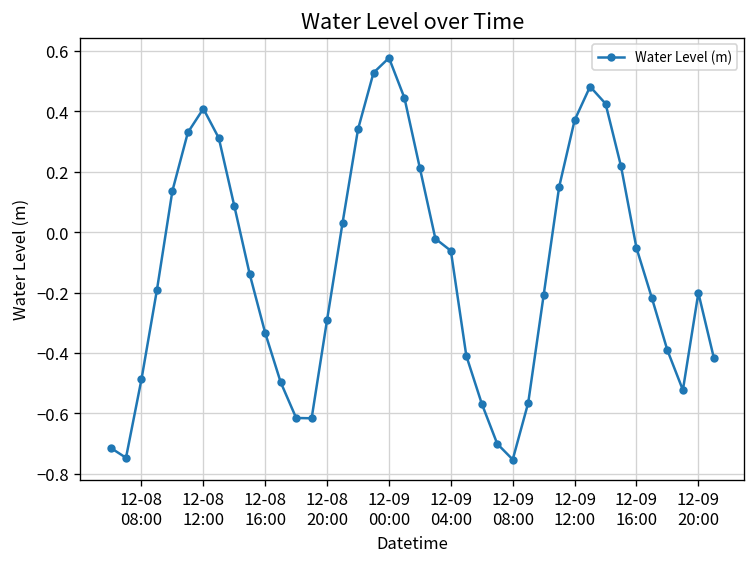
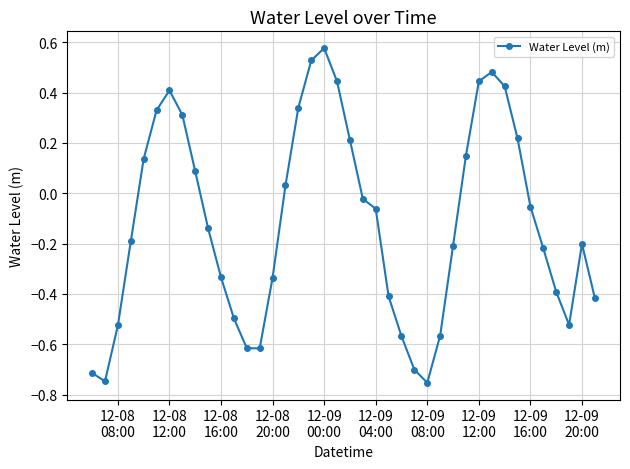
12-08 08:00: -0.49 -> -0.52
12-08 20:00: -0.29 -> -0.34
12-09 12:00: 0.37 -> 0.44
